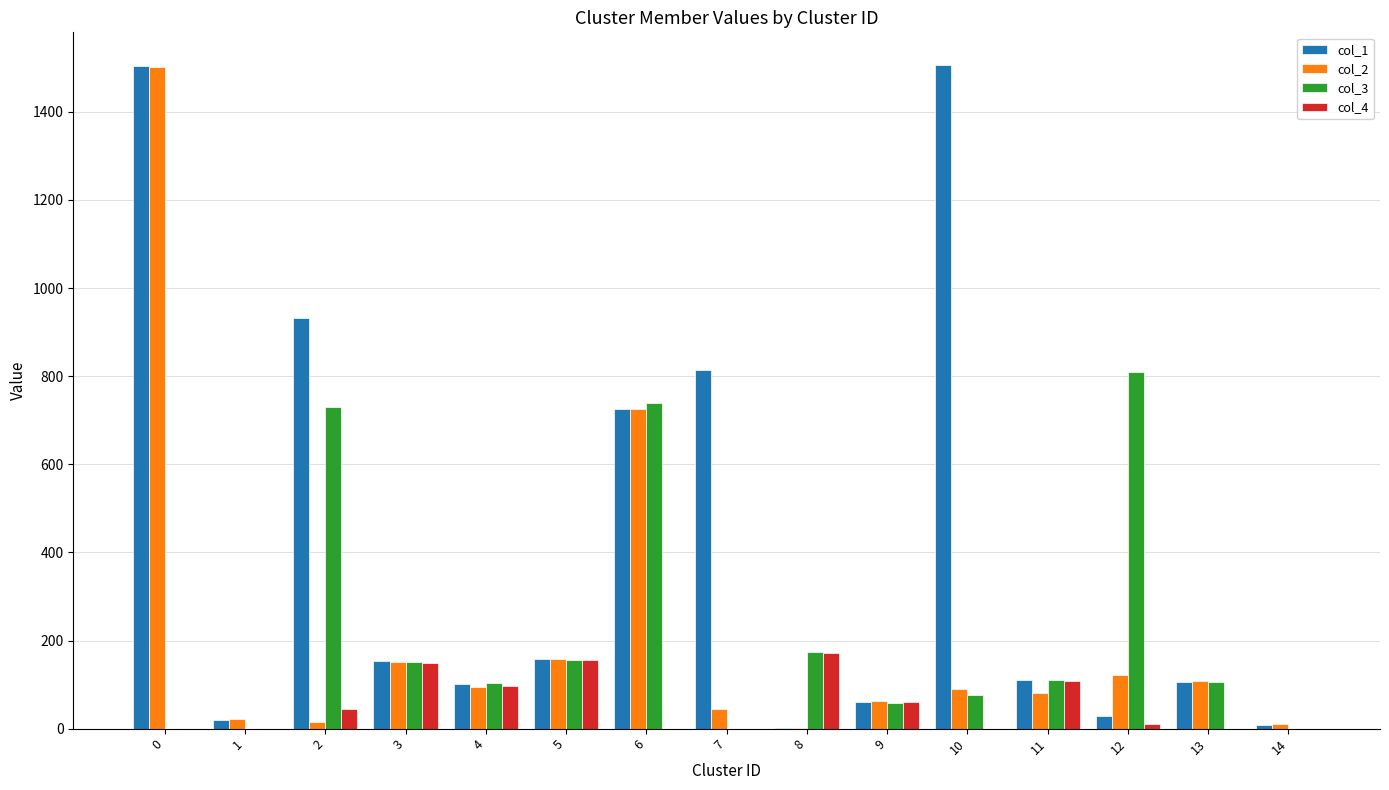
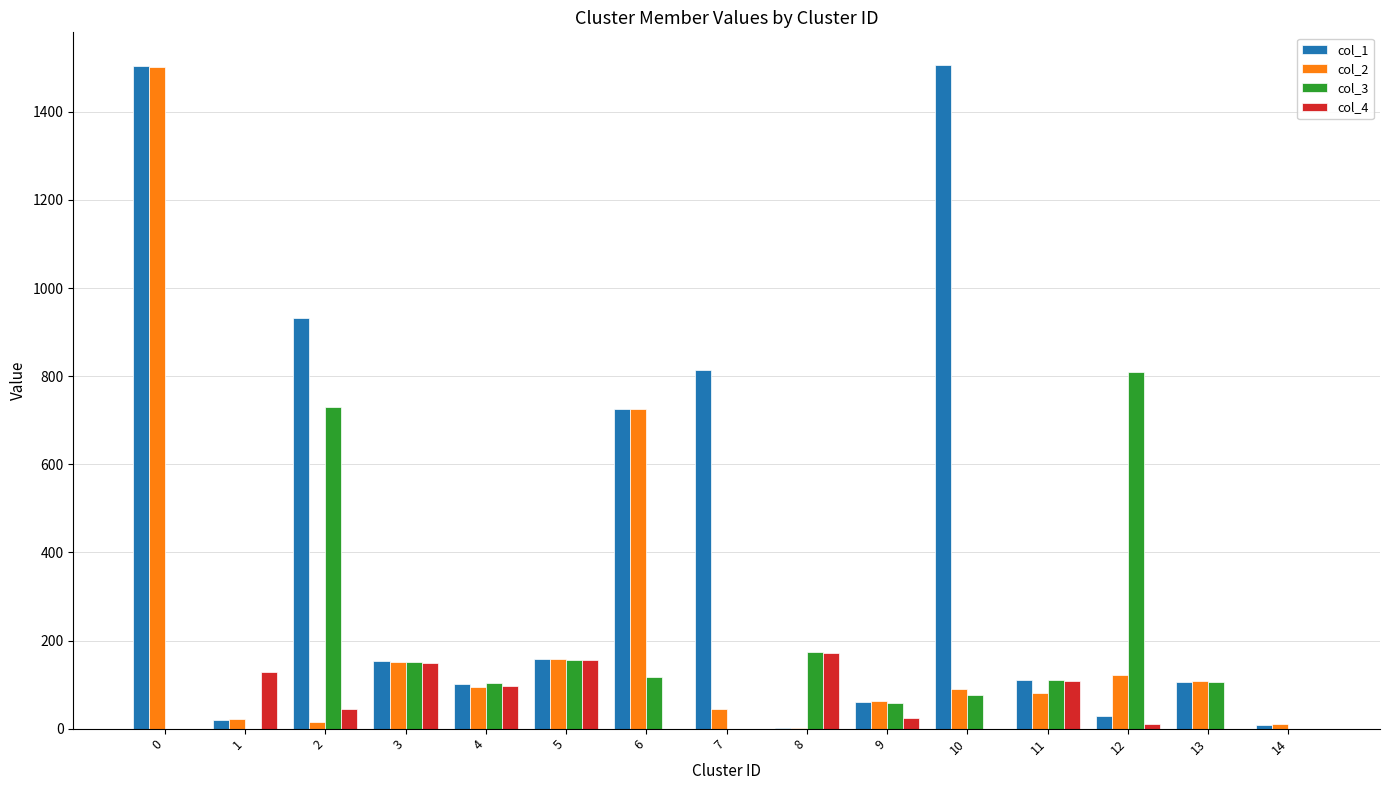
col_4, 1: 0 -> 130
col_3, 6: 740 -> 120
col_4, 9: 60 -> 30
